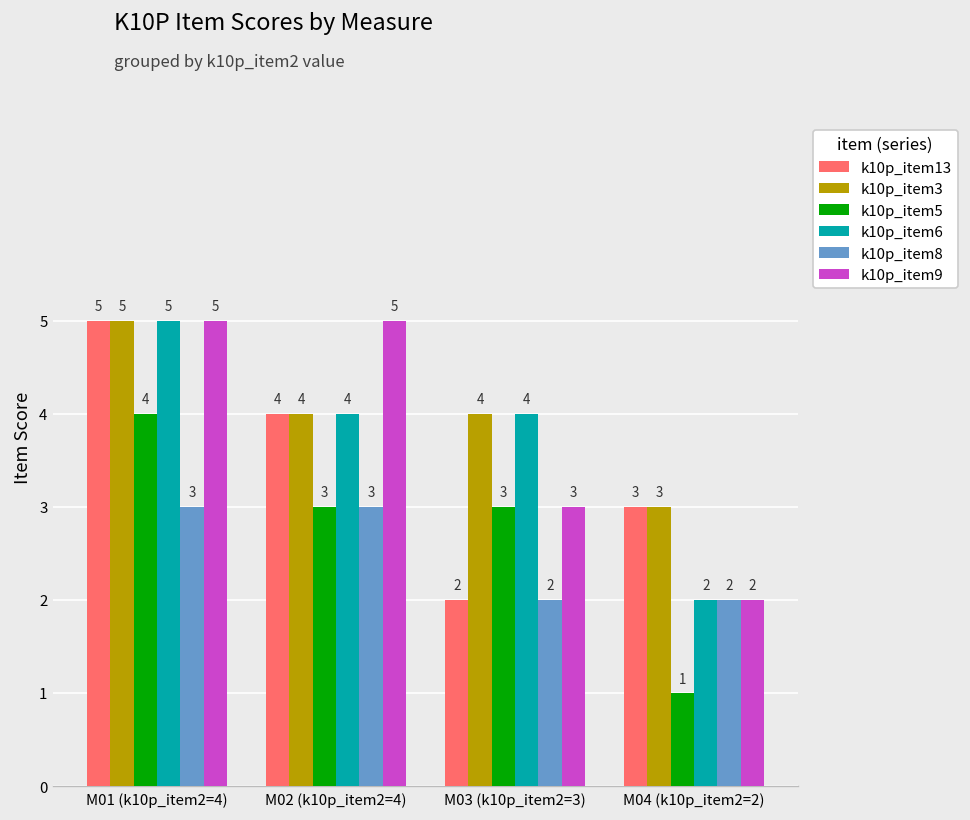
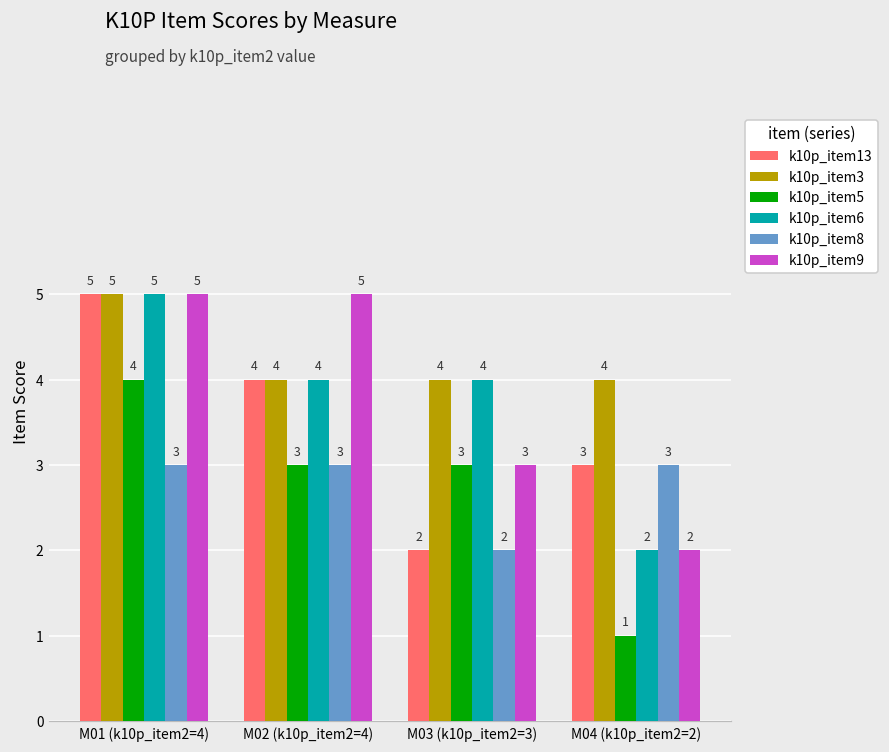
k10p_item3, M04 (k10p_item2=2): 3 -> 4
k10p_item8, M04 (k10p_item2=2): 2 -> 3
